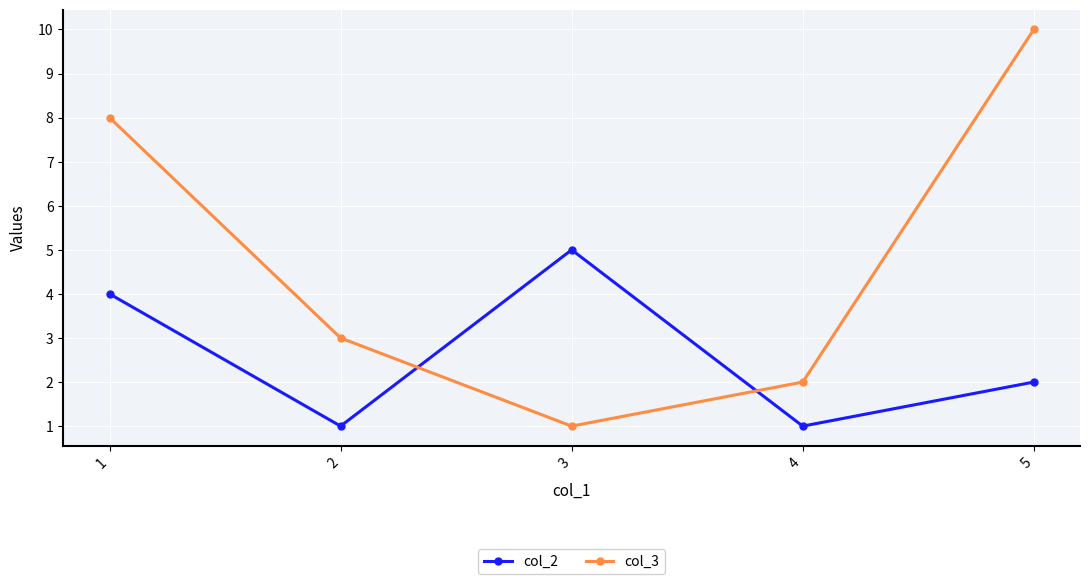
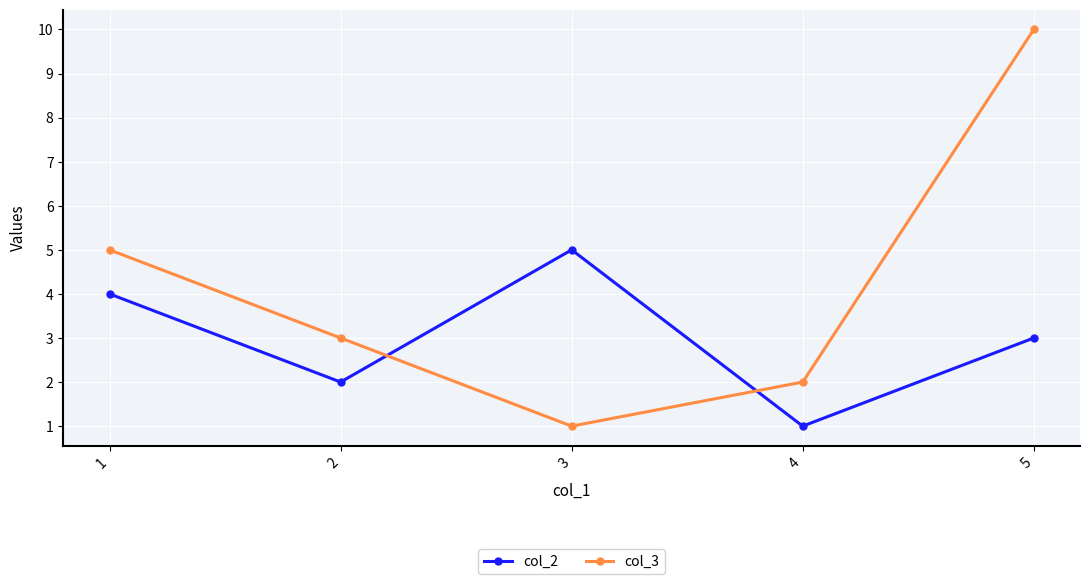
col_3, 1: 8 -> 5
col_2, 2: 1 -> 2
col_2, 5: 2 -> 3
